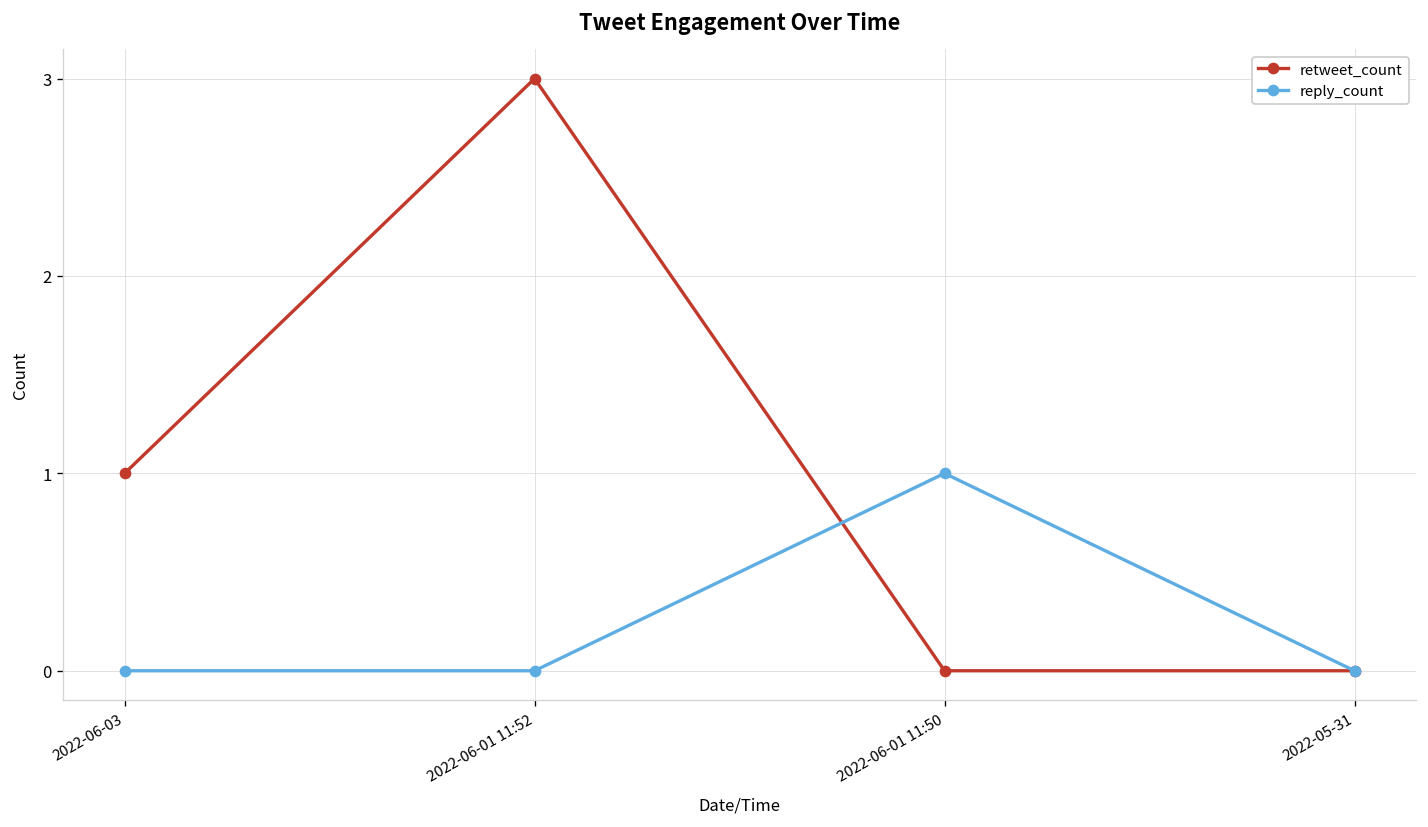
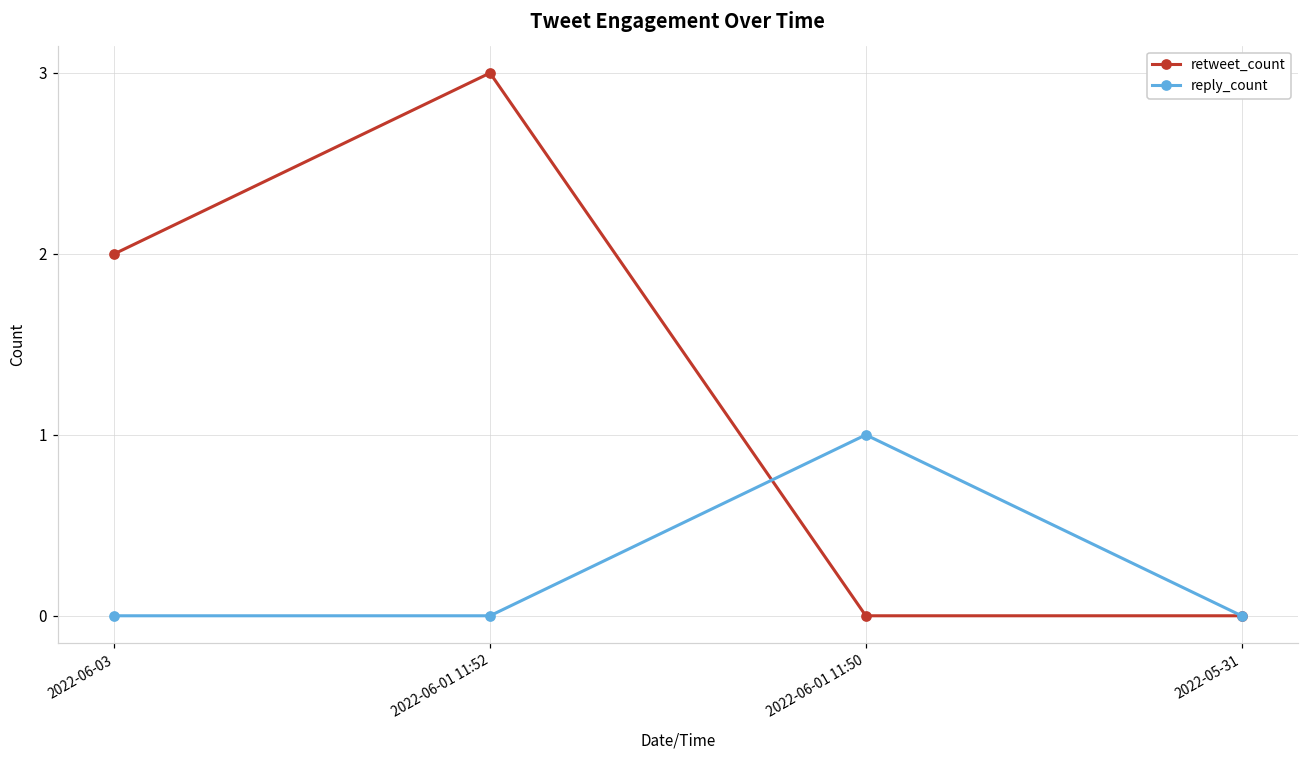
retweet_count, 2022-06-03: 1 -> 2
